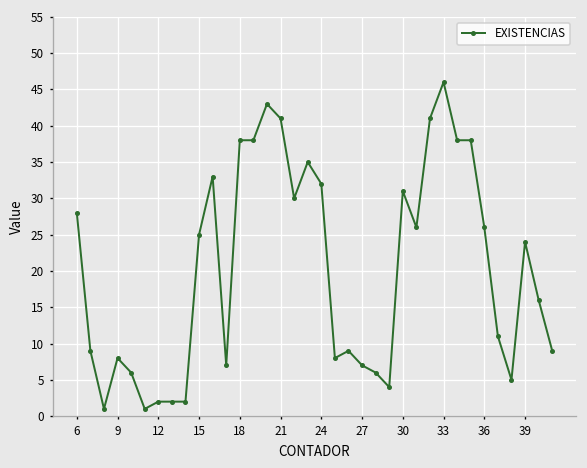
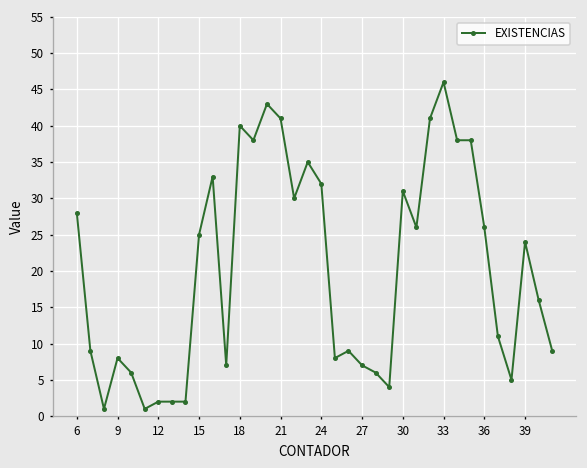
18: 38 -> 40
